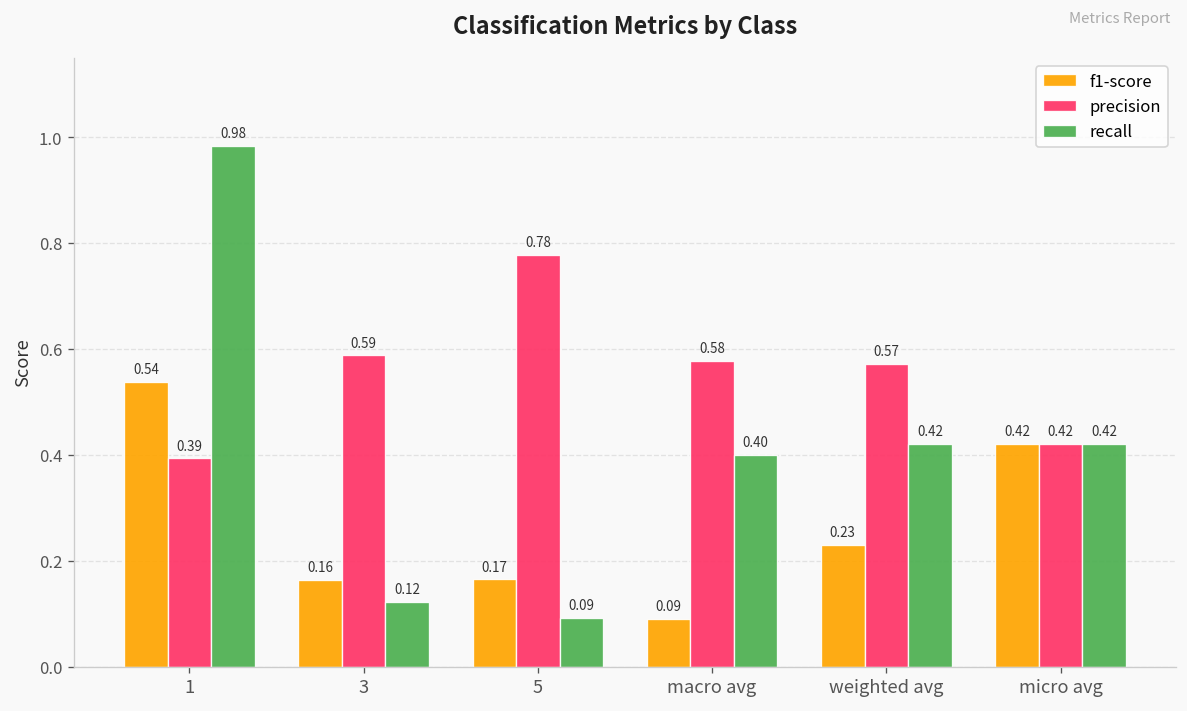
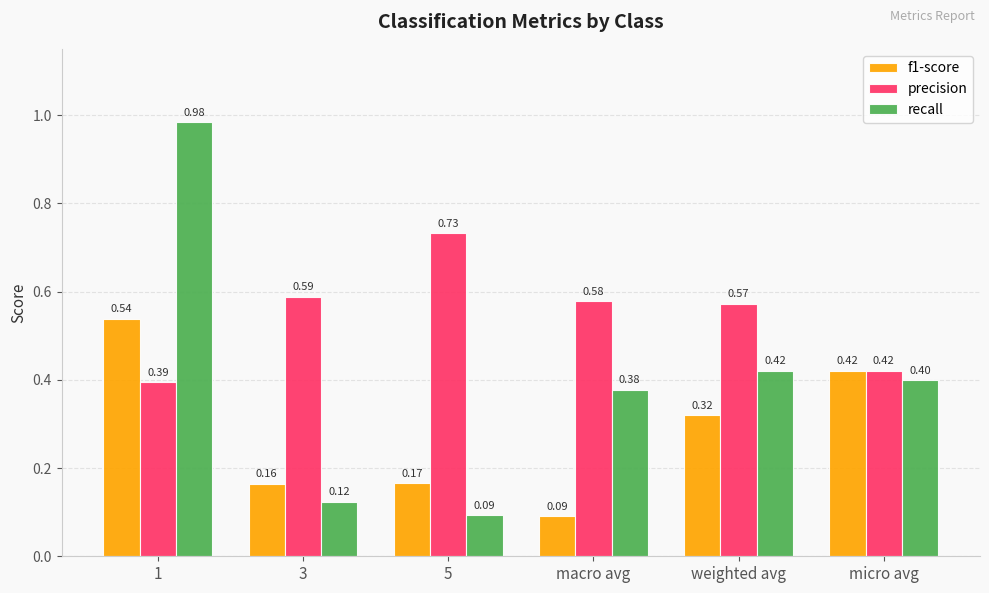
precision, 5: 0.78 -> 0.73
recall, macro avg: 0.40 -> 0.38
f1-score, weighted avg: 0.23 -> 0.32
recall, micro avg: 0.42 -> 0.40
